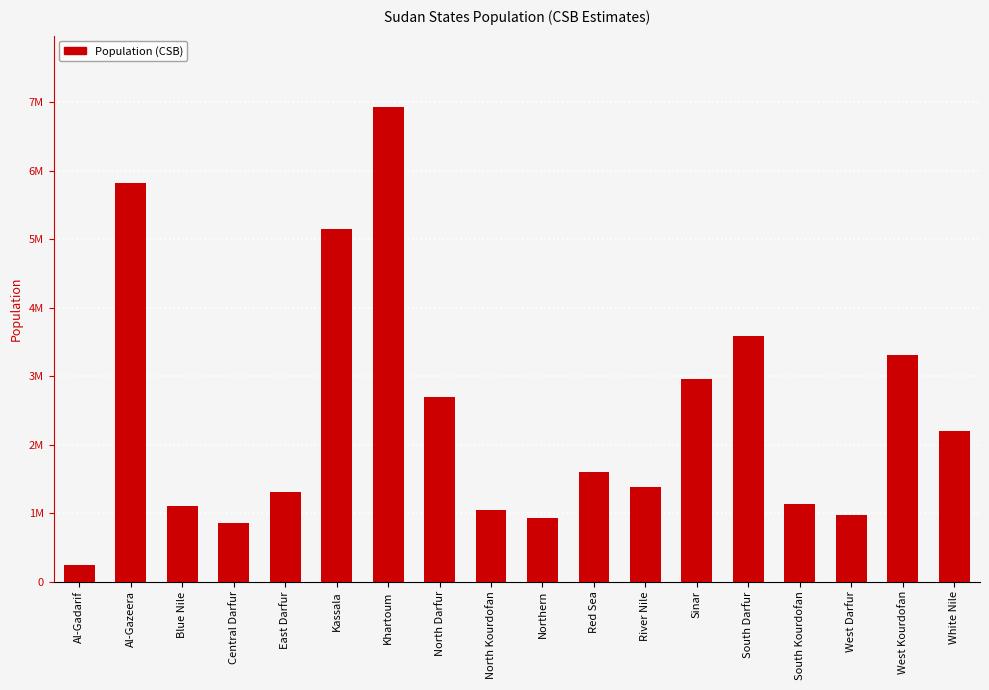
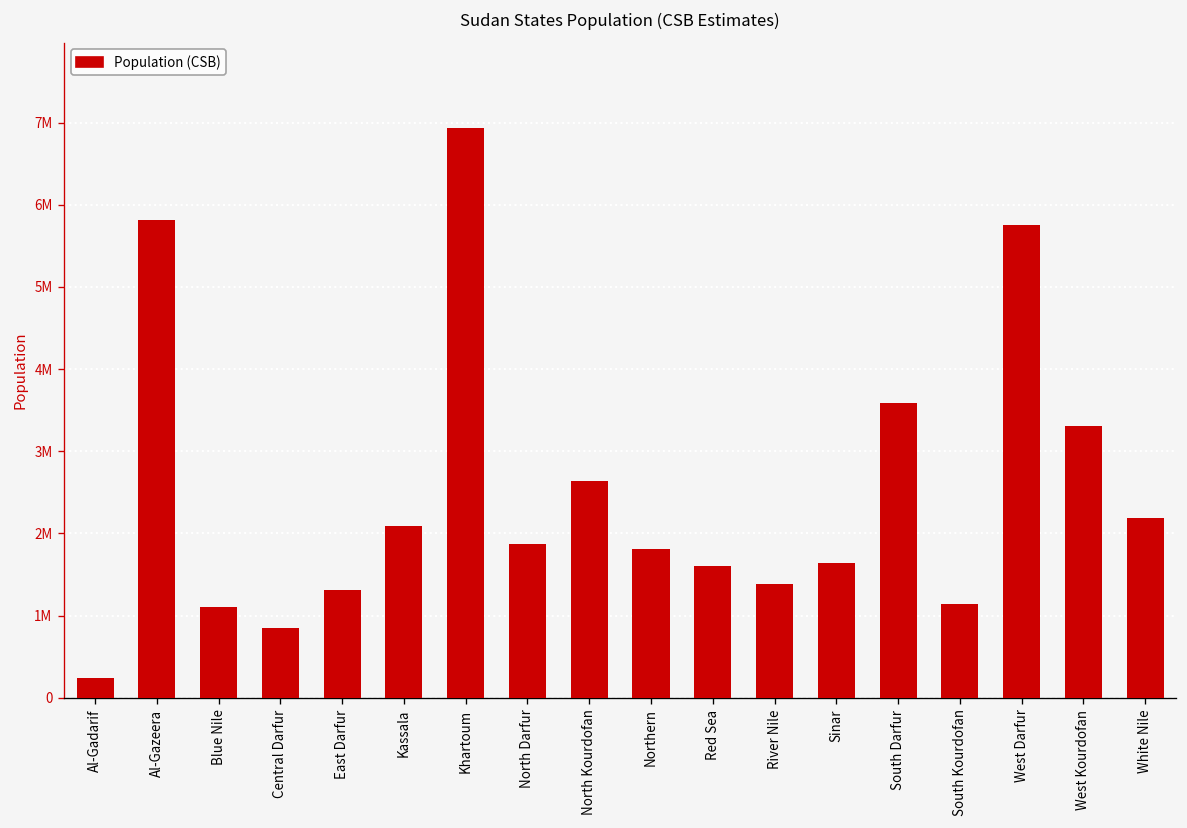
Kassala: 5100000 -> 2100000
North Darfur: 2700000 -> 1900000
North Kourdofan: 1000000 -> 2600000
Northern: 900000 -> 1800000
Sinar: 3000000 -> 1600000
West Darfur: 1000000 -> 5800000
